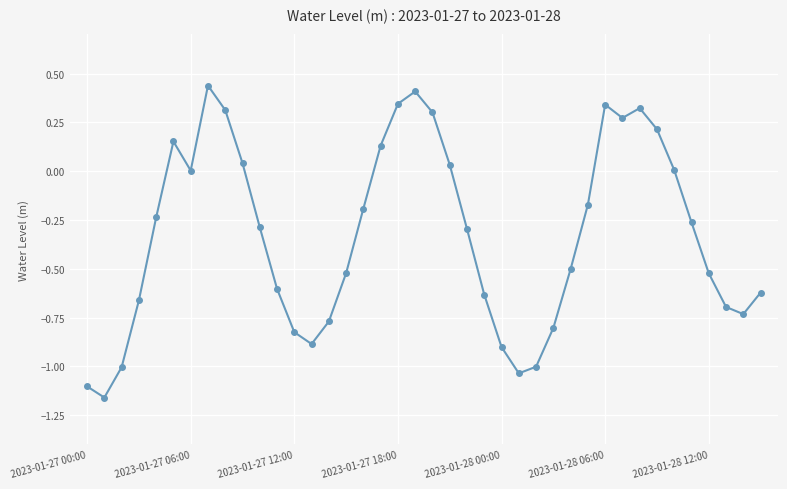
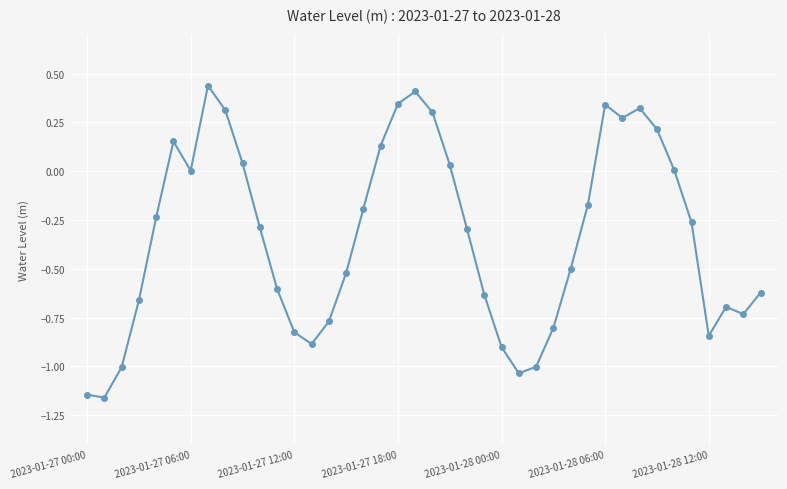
2023-01-27 00:00: -1.10 -> -1.14
2023-01-28 12:00: -0.52 -> -0.84
